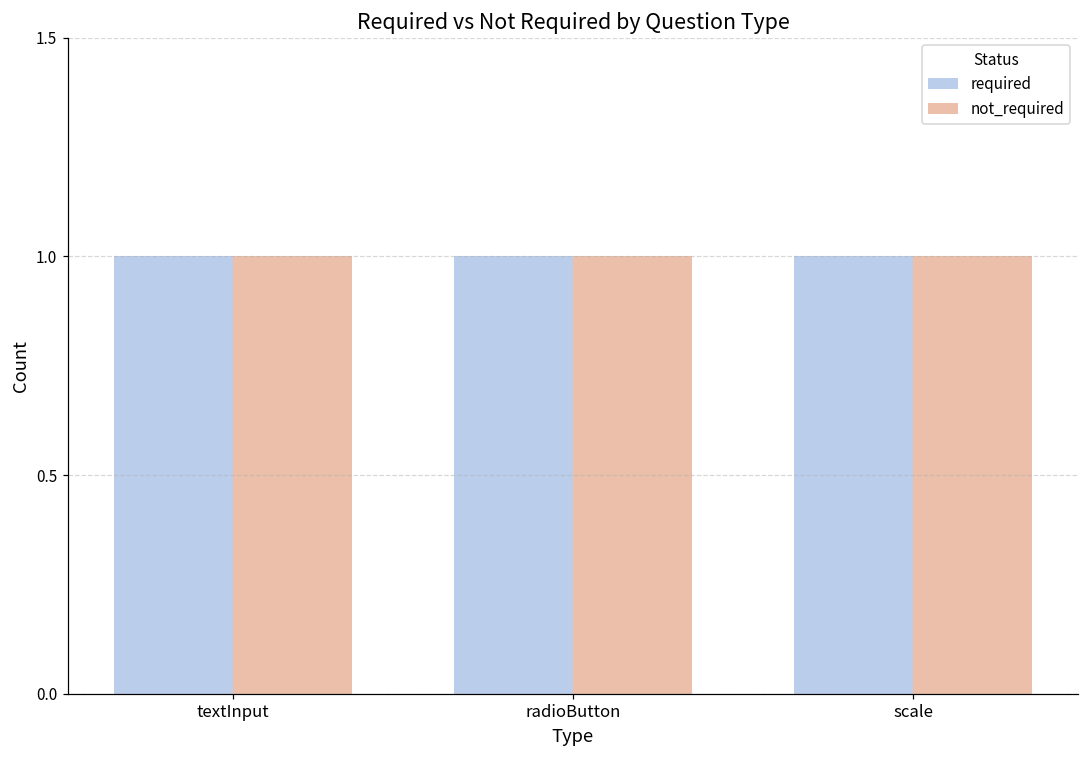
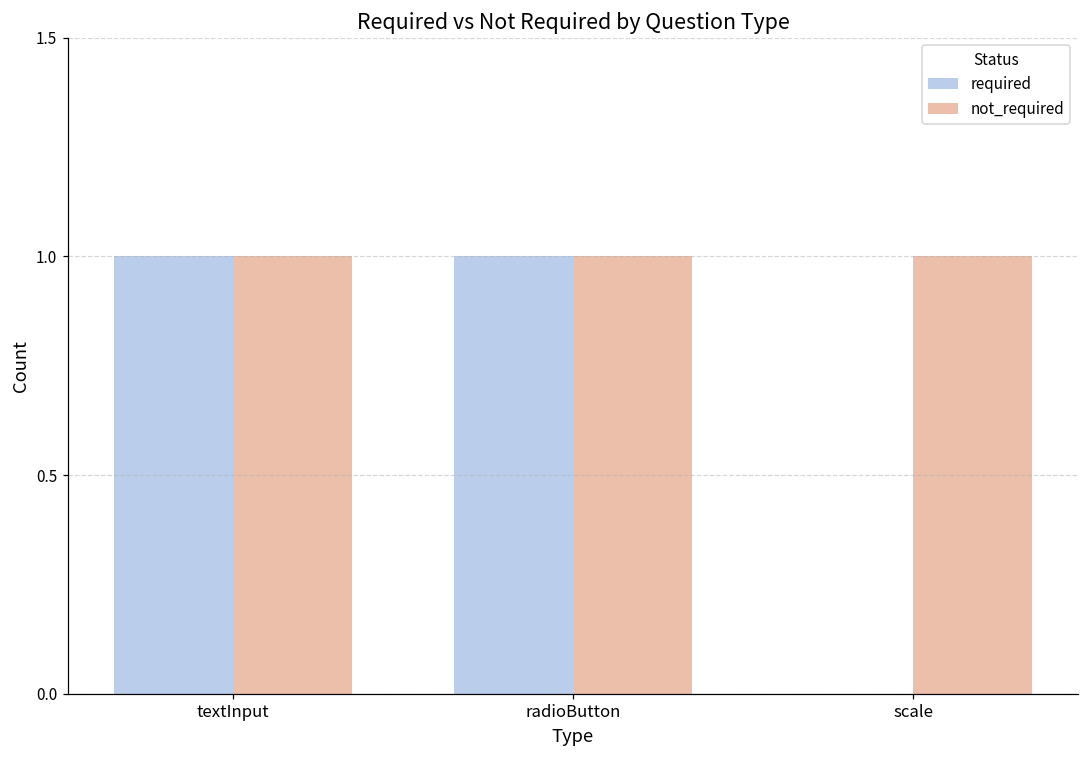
required, scale: 1 -> 0
